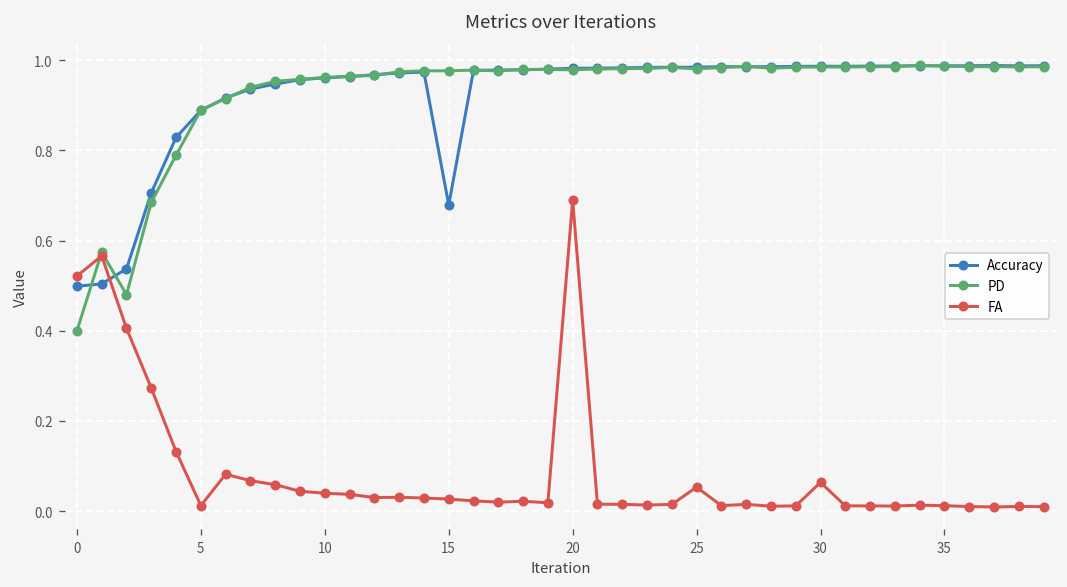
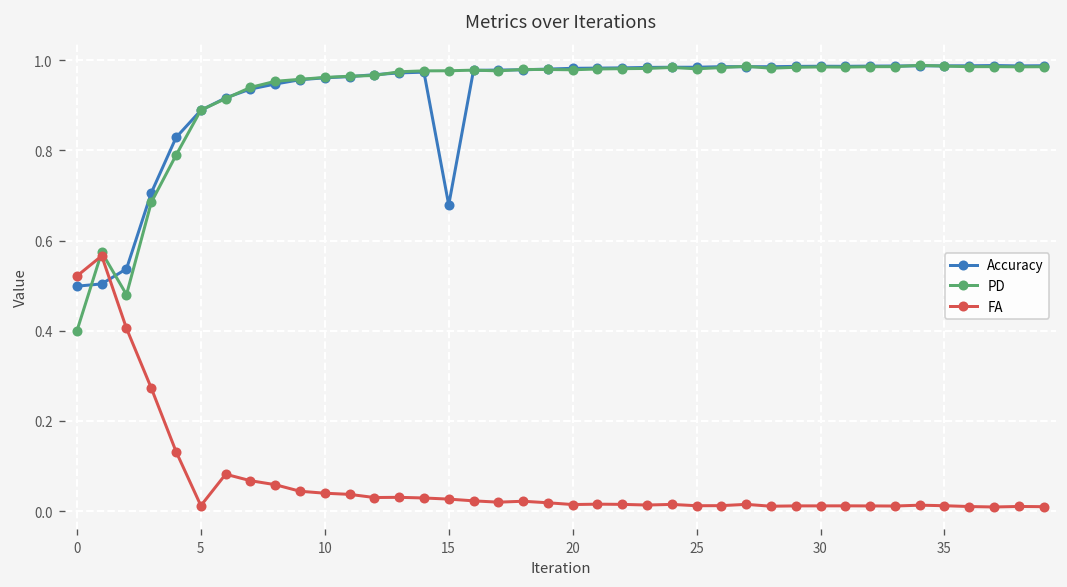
FA, 20: 0.69 -> 0.01
FA, 25: 0.05 -> 0.01
FA, 30: 0.06 -> 0.01
